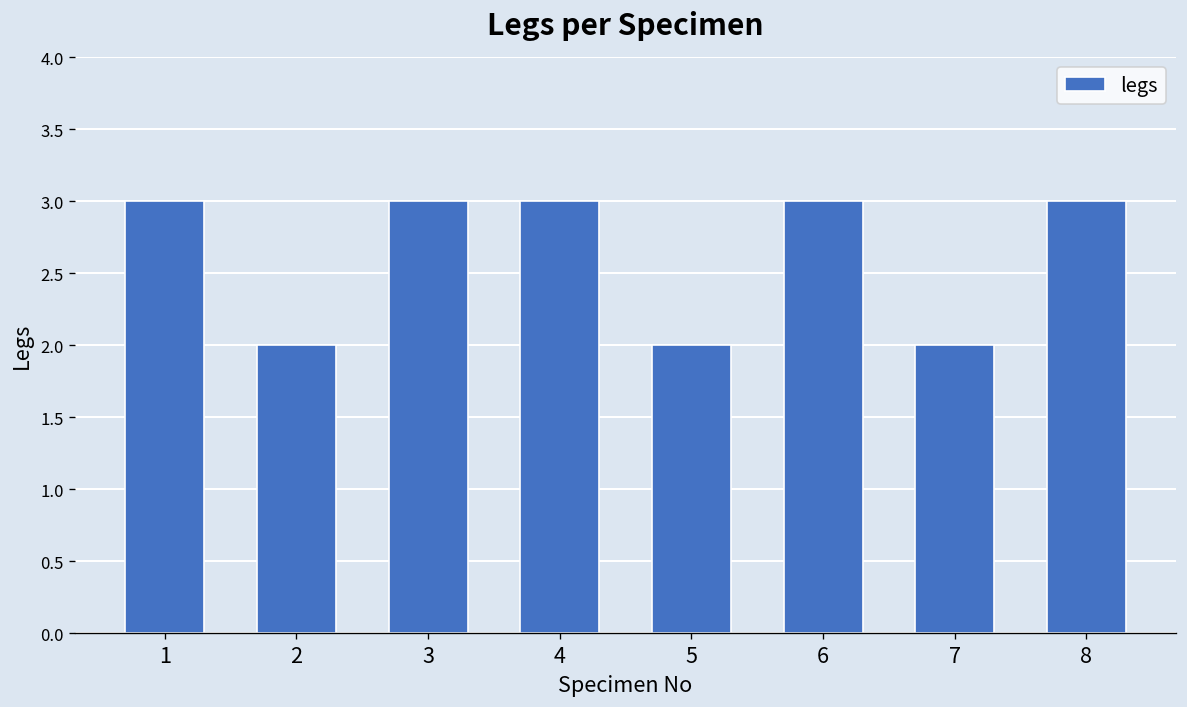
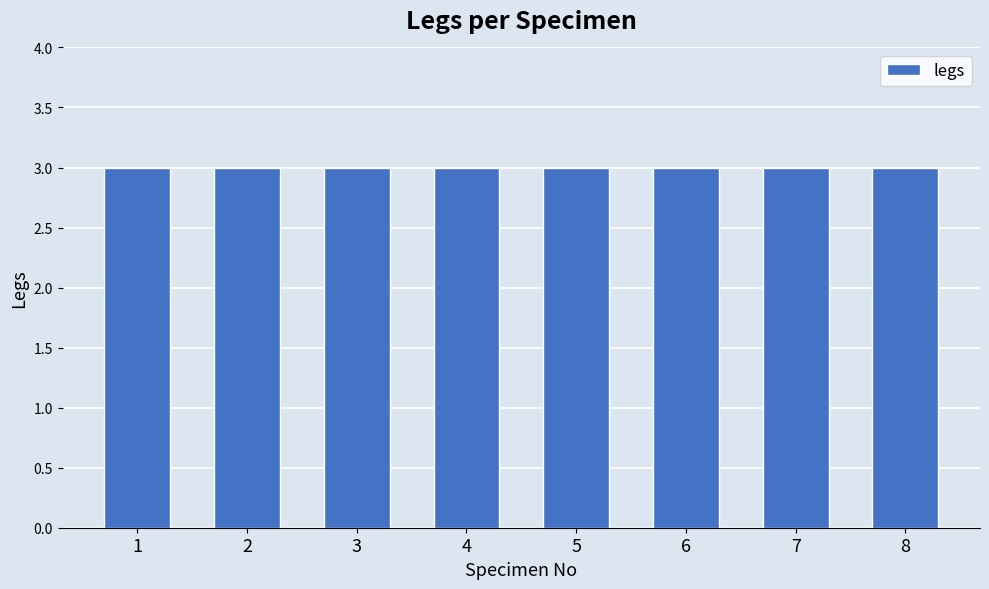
2: 2 -> 3
5: 2 -> 3
7: 2 -> 3
